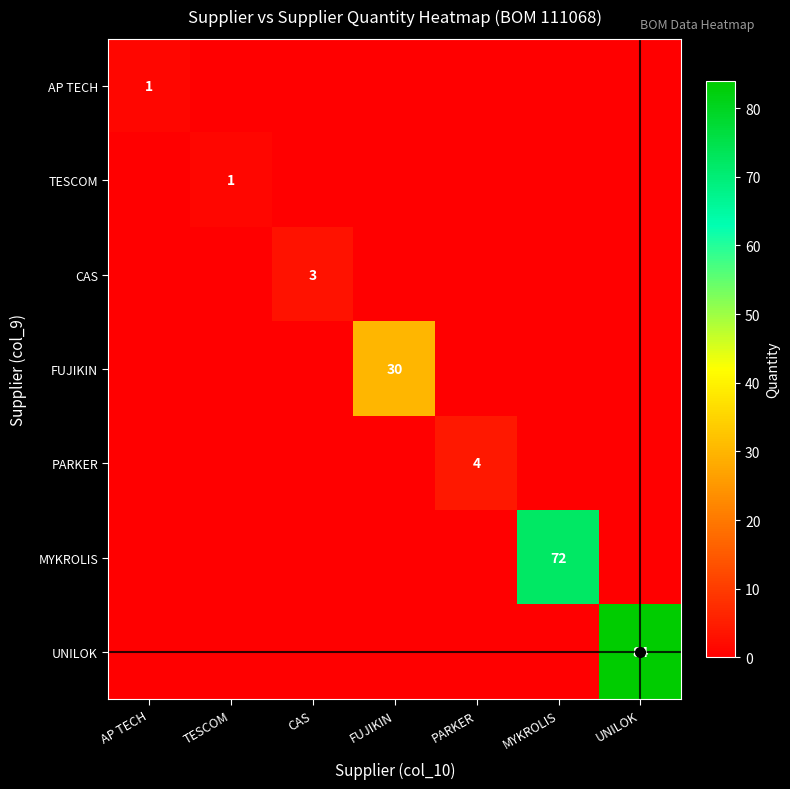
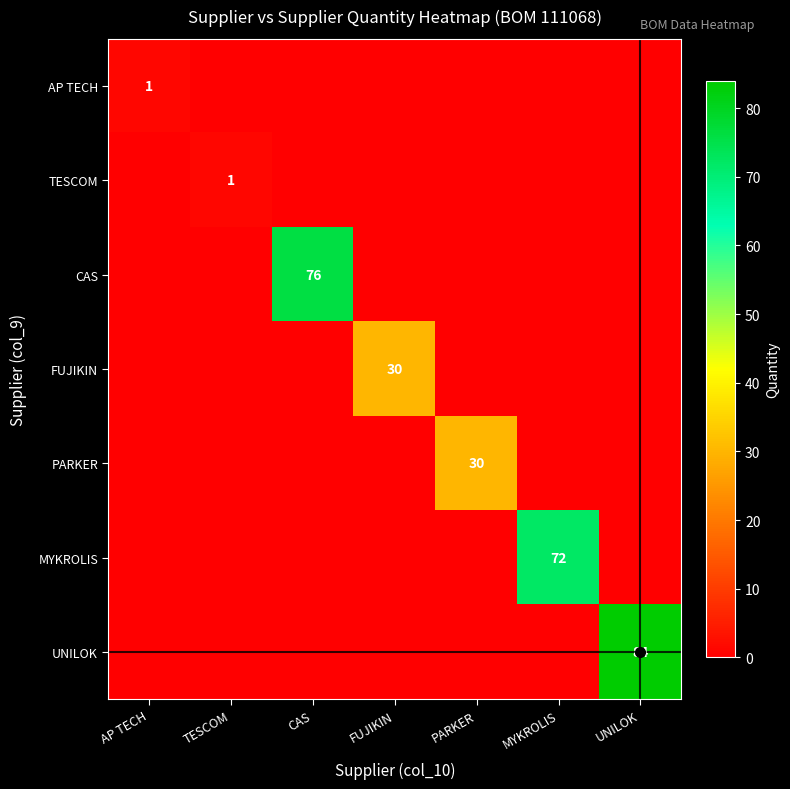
CAS, CAS: 3 -> 76
PARKER, PARKER: 4 -> 30
